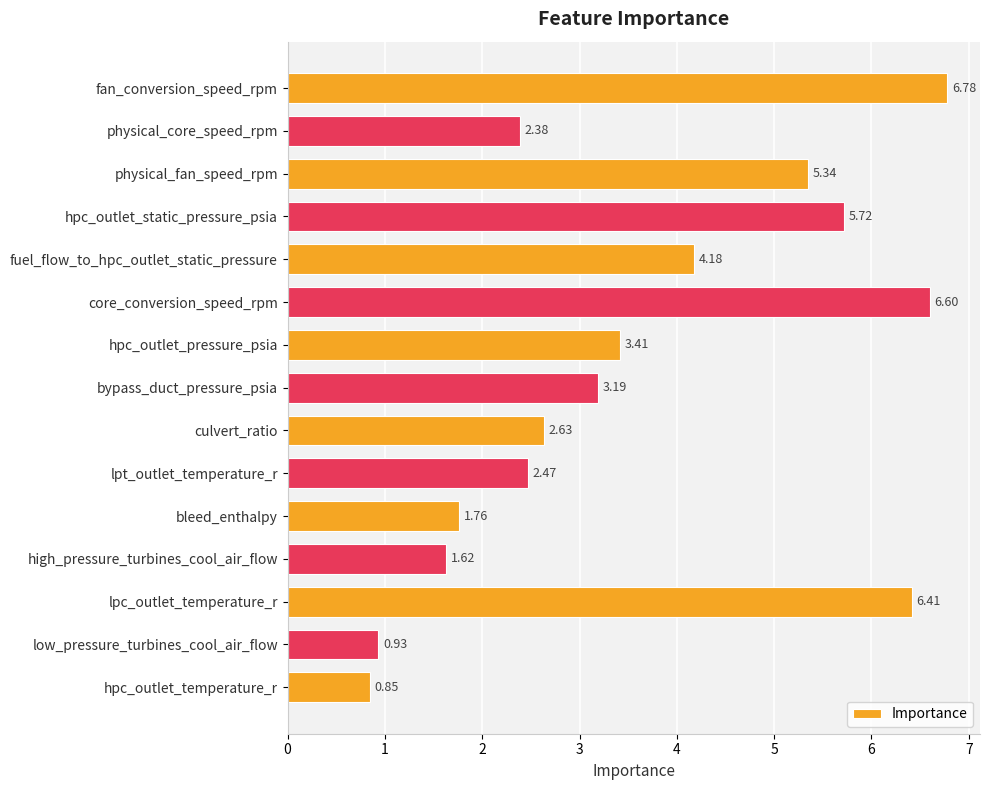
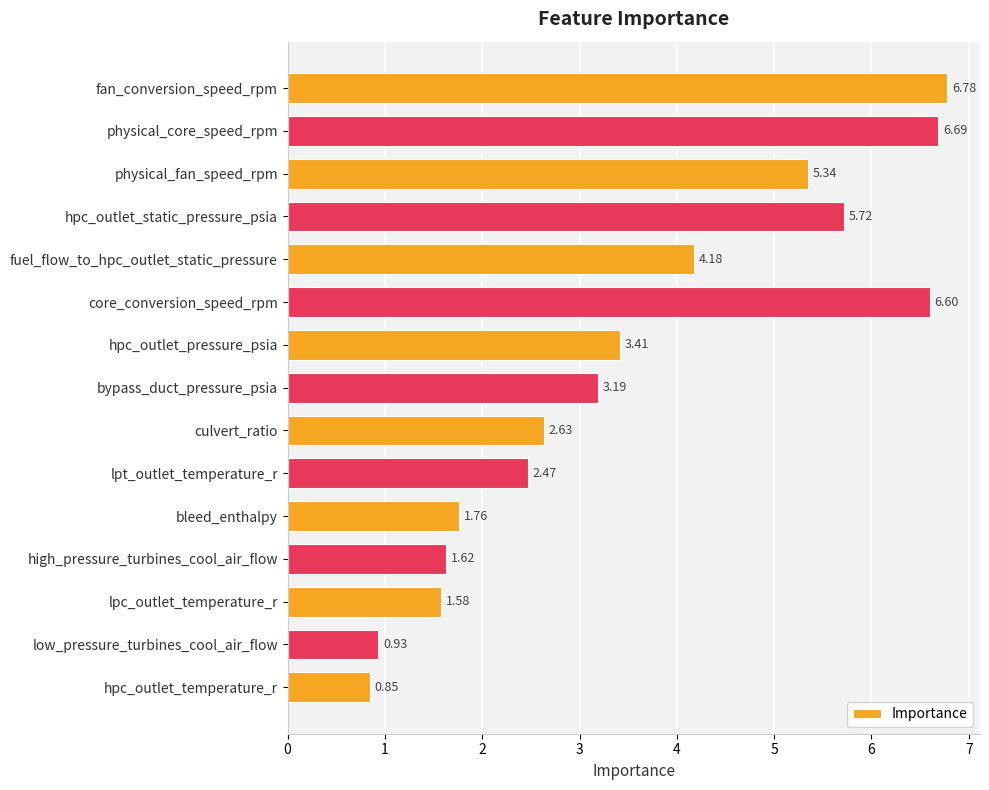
physical_core_speed_rpm: 2.38 -> 6.69
lpc_outlet_temperature_r: 6.41 -> 1.58
